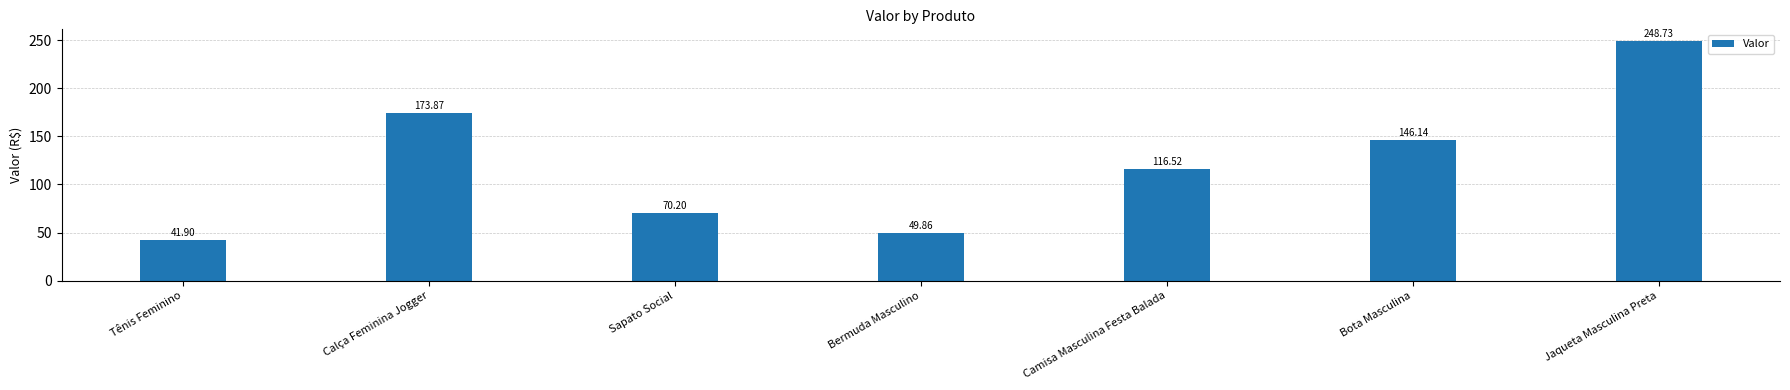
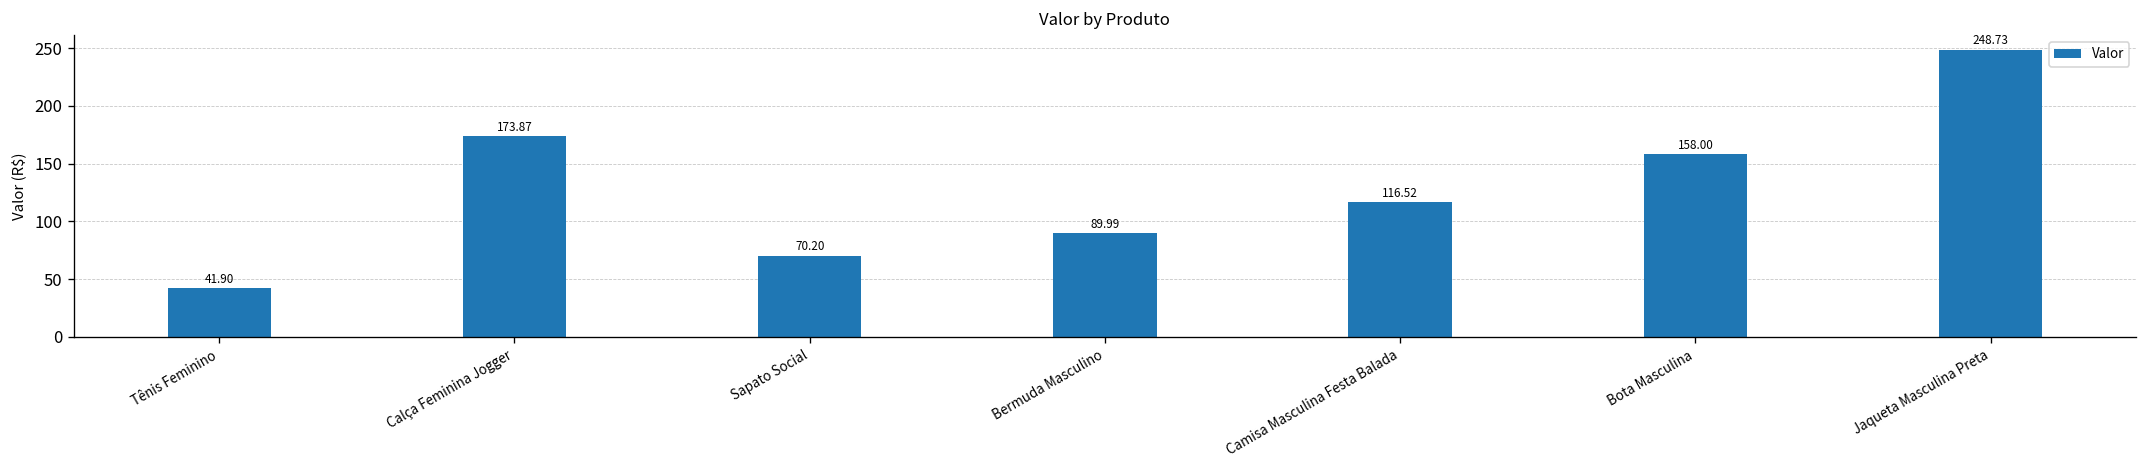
Bermuda Masculino: 49.86 -> 89.99
Bota Masculina: 146.14 -> 158.00
